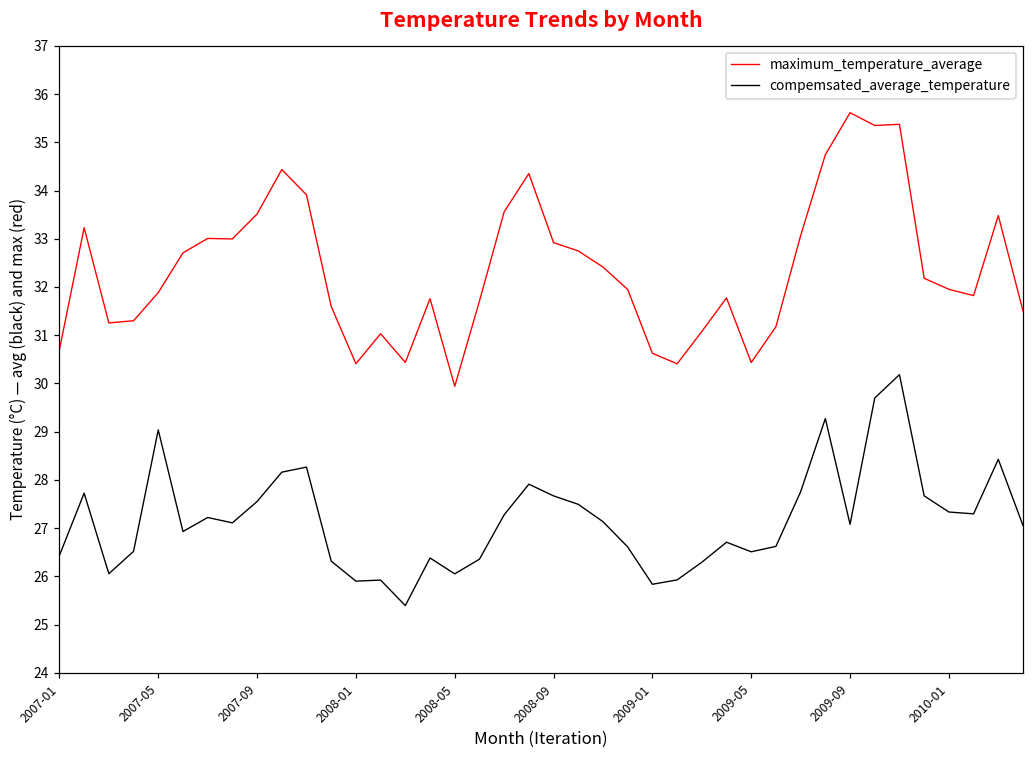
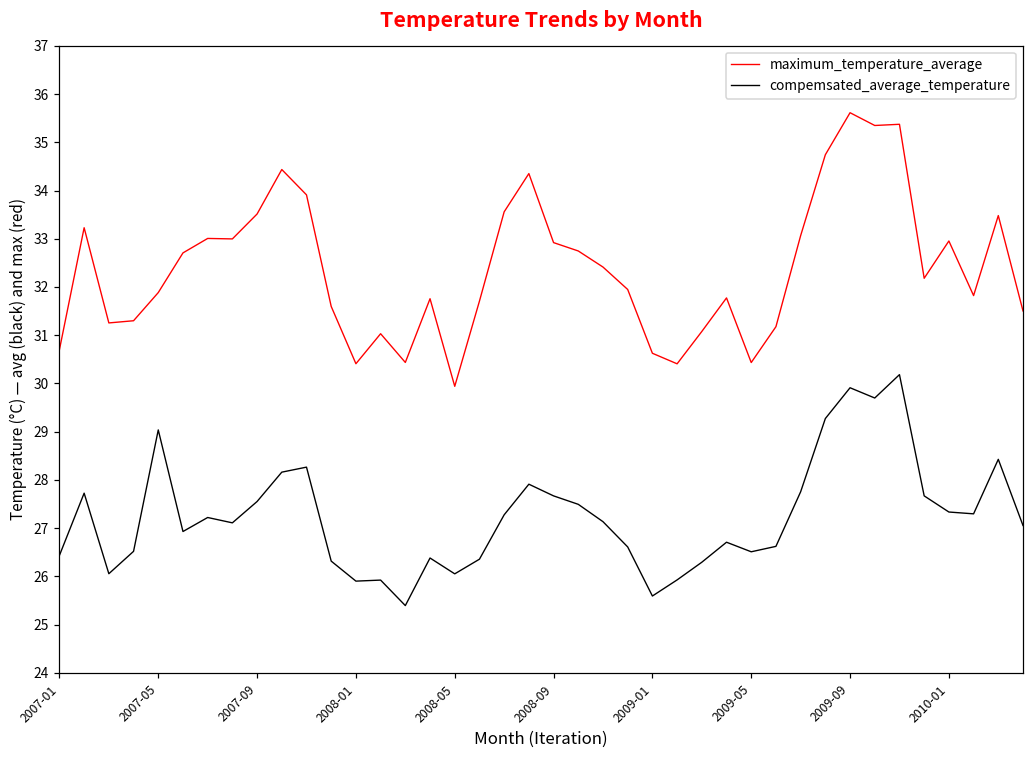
compemsated_average_temperature, 2009-01: 25.8 -> 25.6
compemsated_average_temperature, 2009-09: 27.1 -> 29.9
maximum_temperature_average, 2010-01: 32.0 -> 33.0
